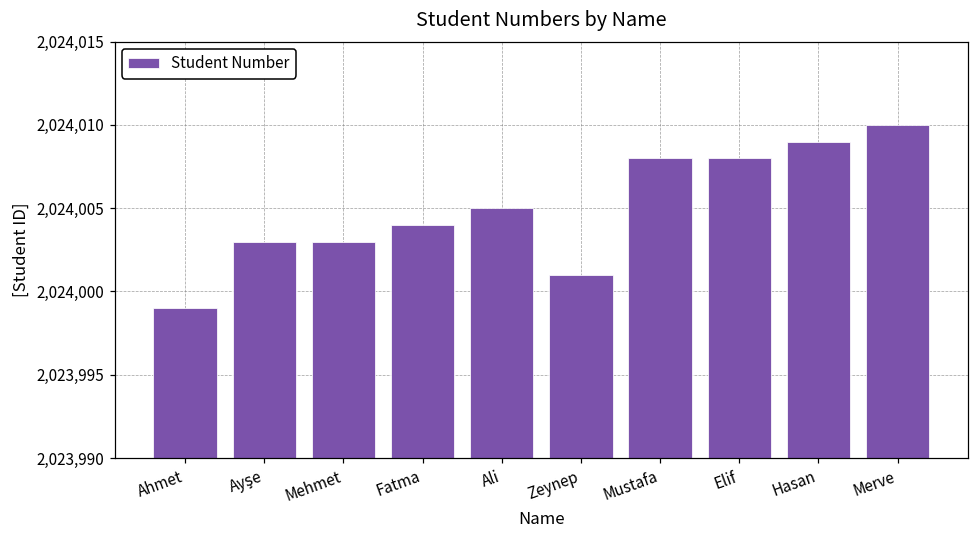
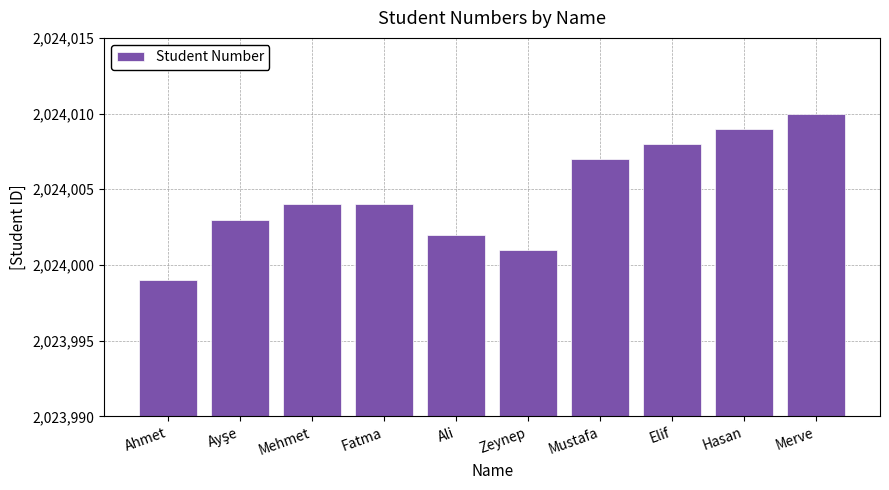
Mehmet: 2,024,003 -> 2,024,004
Ali: 2,024,005 -> 2,024,002
Mustafa: 2,024,008 -> 2,024,007
